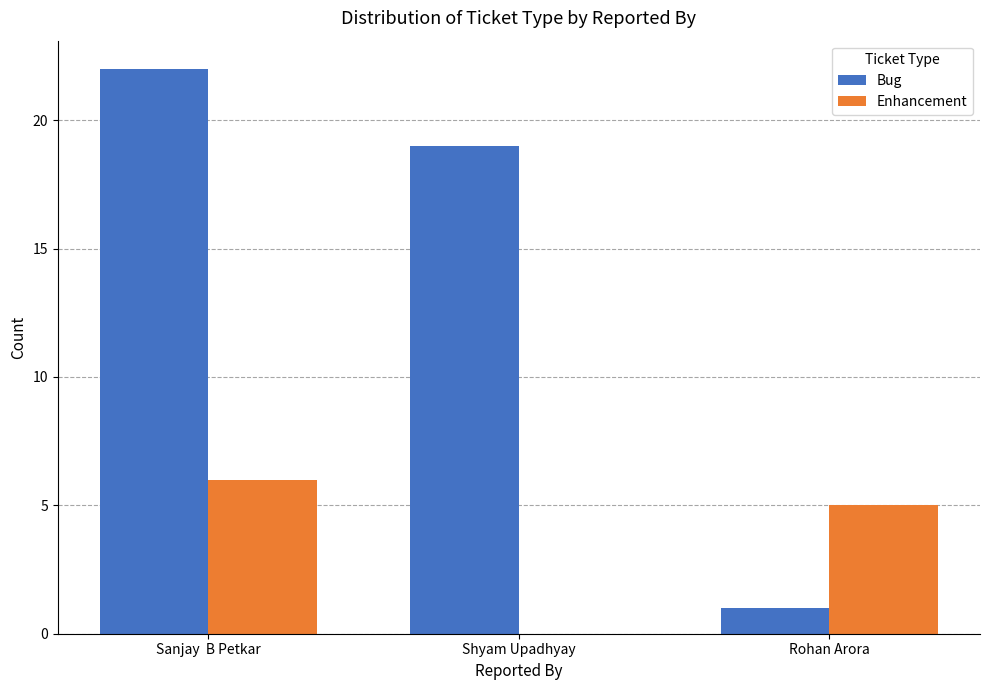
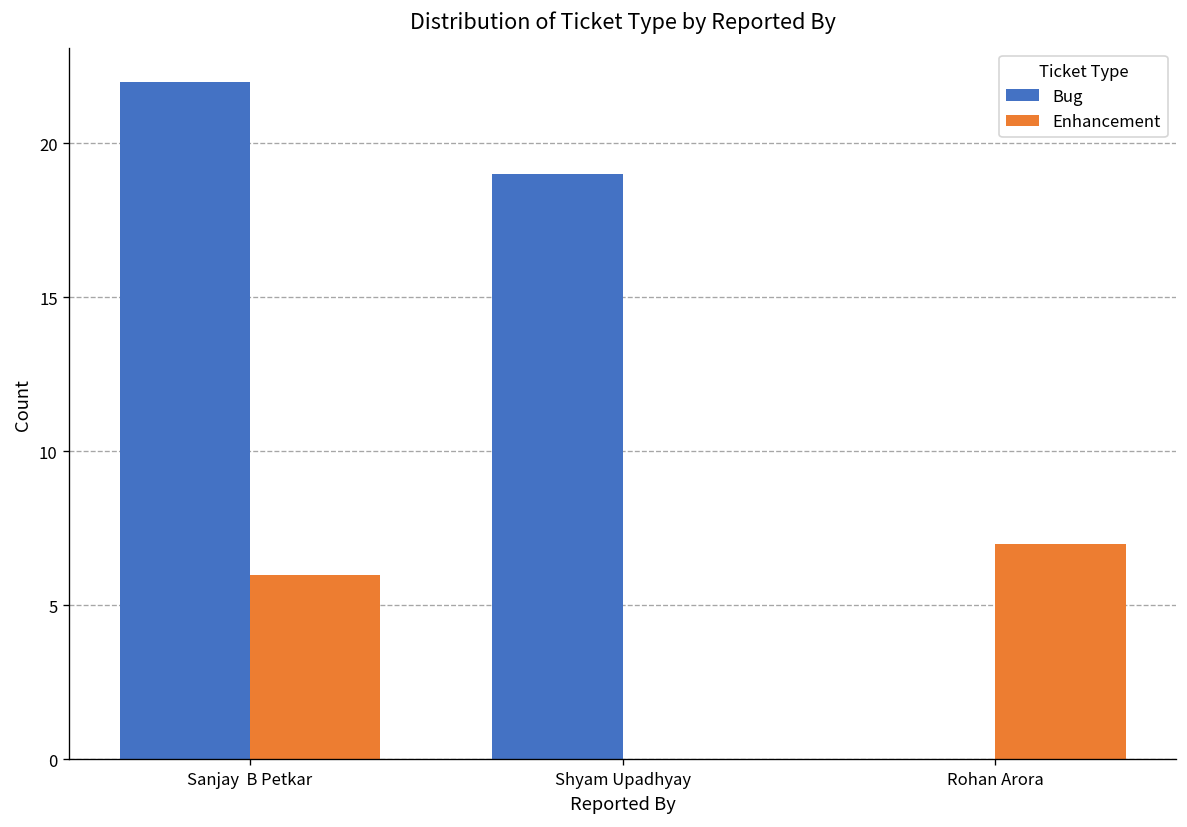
Bug, Rohan Arora: 1 -> 0
Enhancement, Rohan Arora: 5 -> 7
